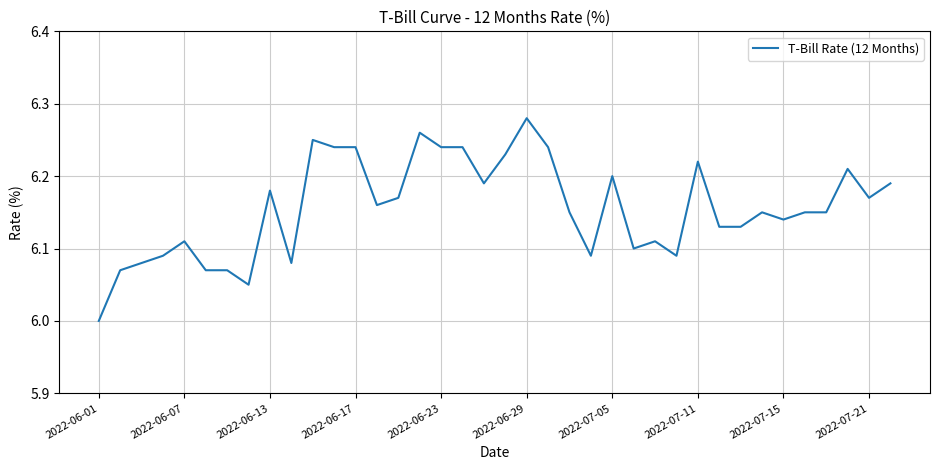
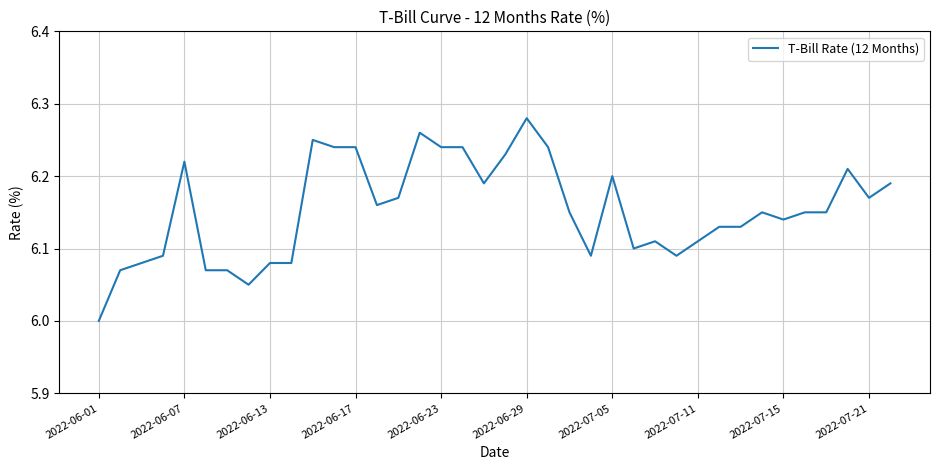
2022-06-07: 6.11 -> 6.22
2022-06-13: 6.18 -> 6.08
2022-07-11: 6.22 -> 6.11
